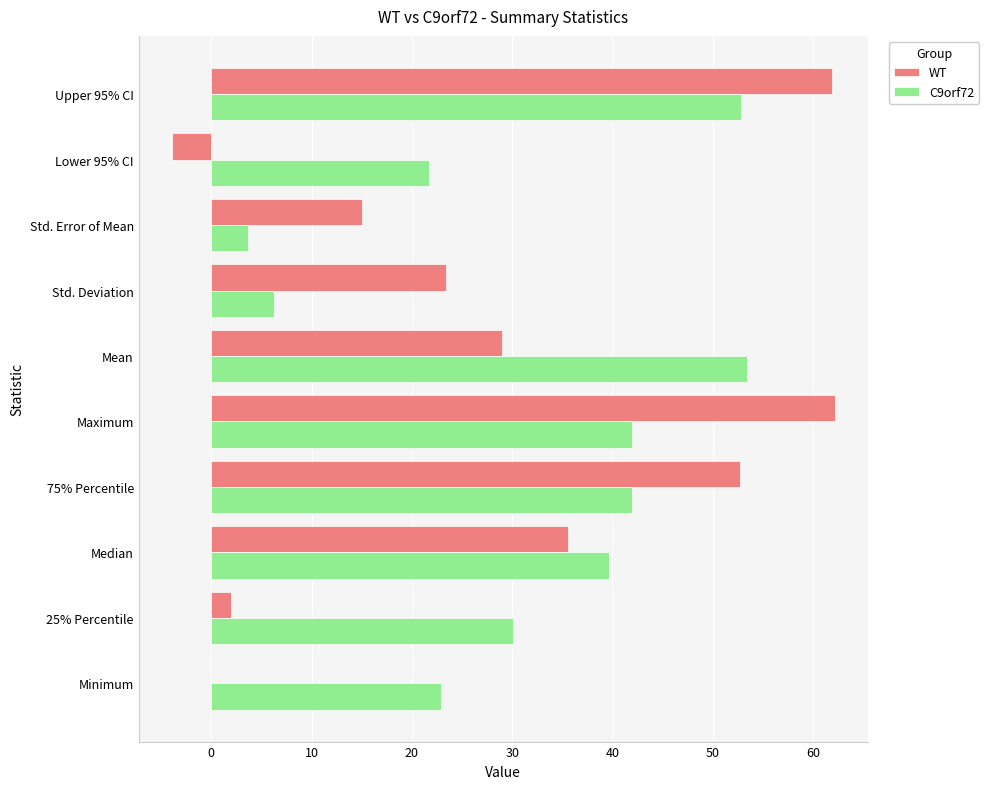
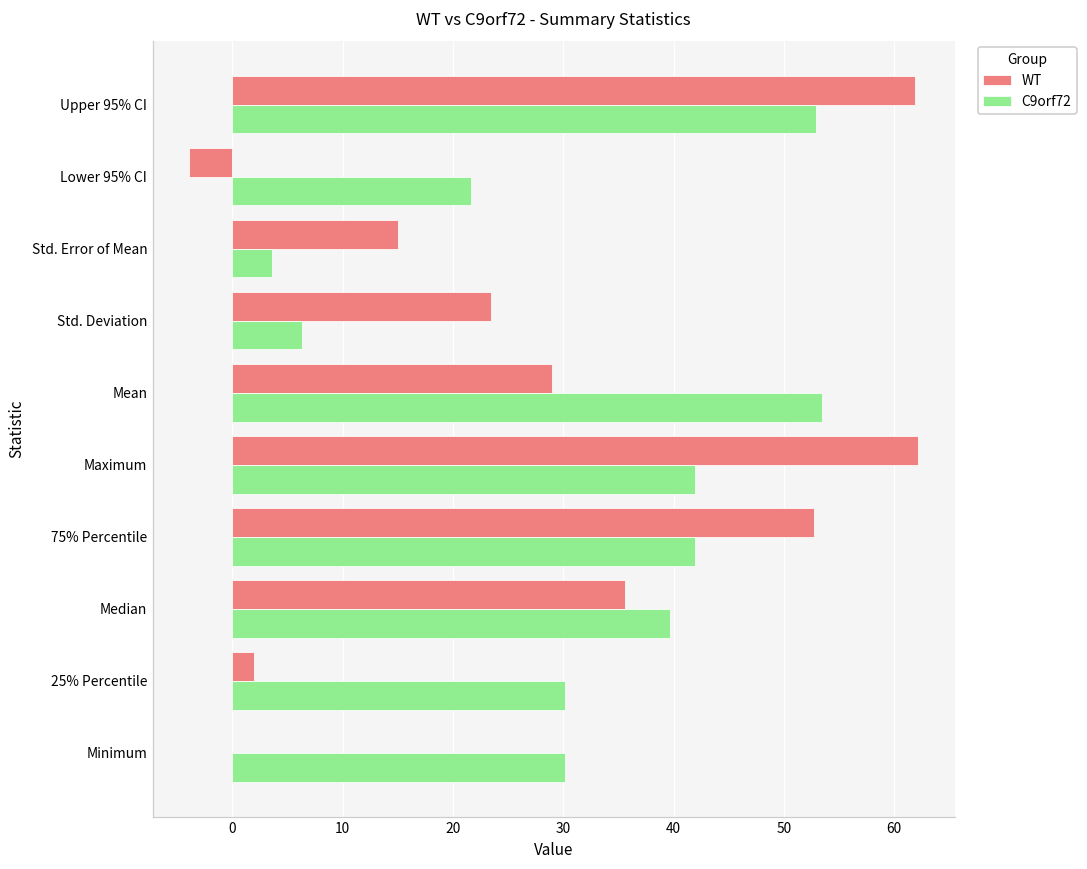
C9orf72, Minimum: 22.9 -> 30.1
